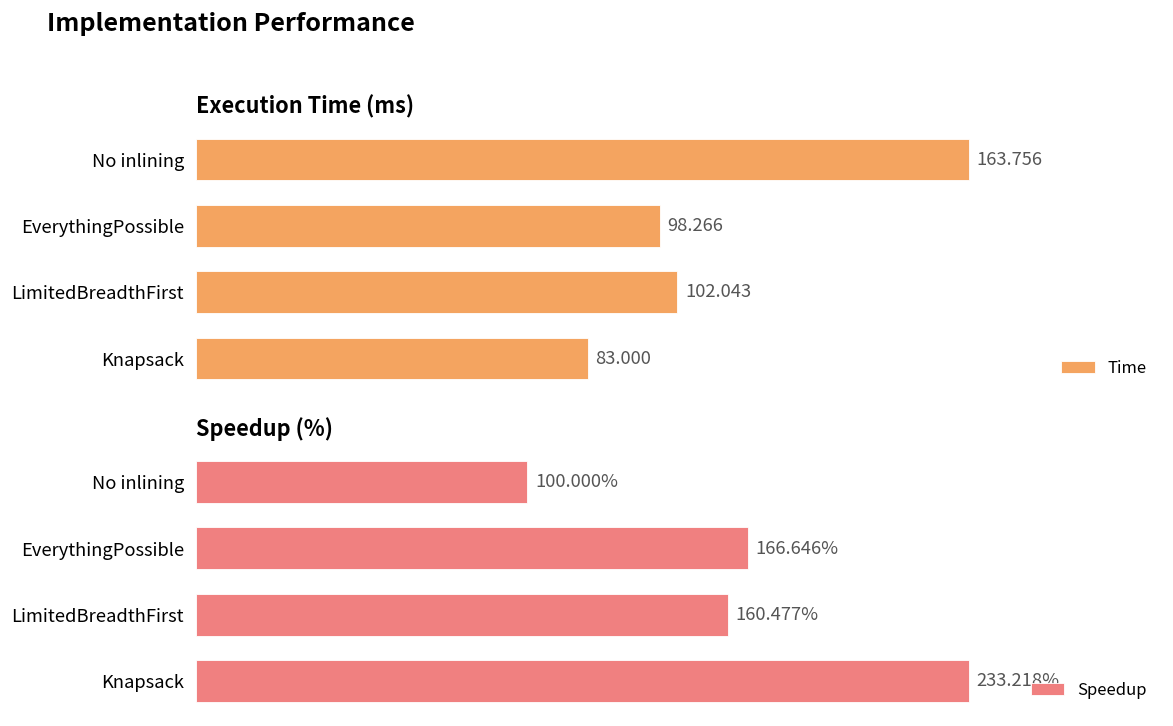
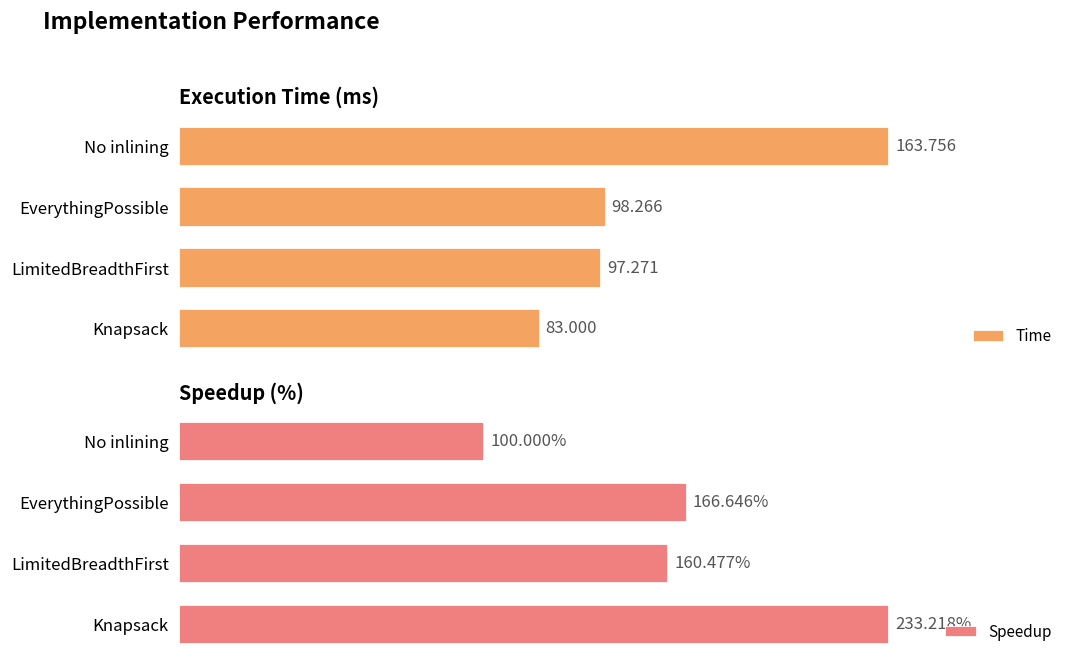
Execution Time (ms), LimitedBreadthFirst: 102.043 -> 97.271
